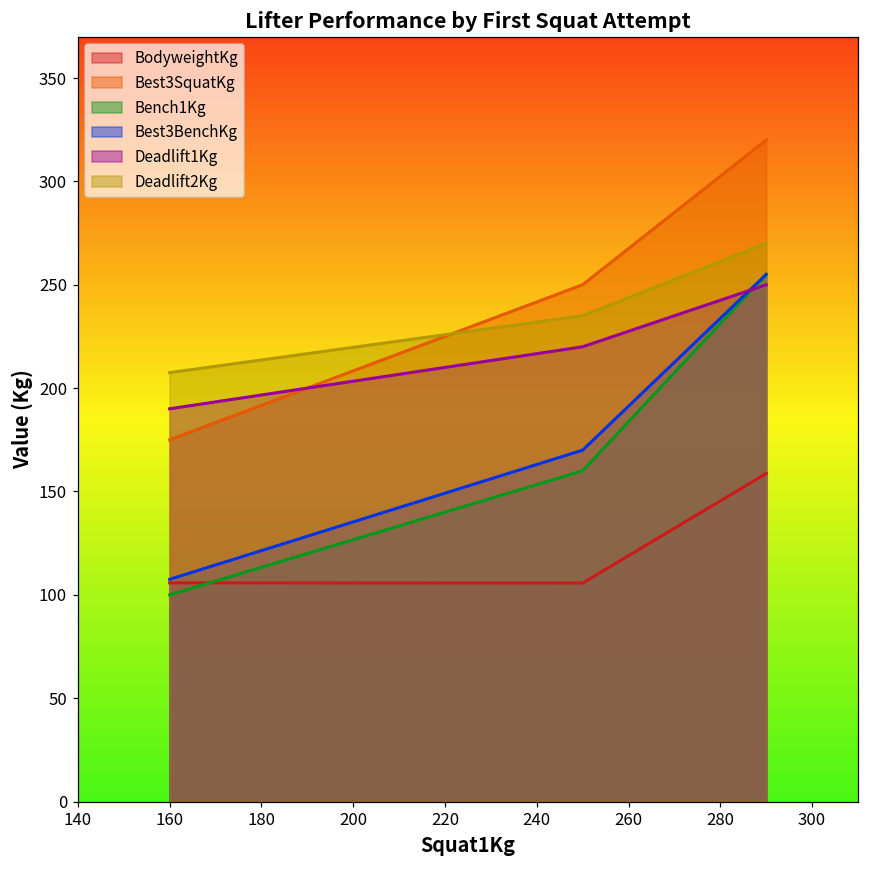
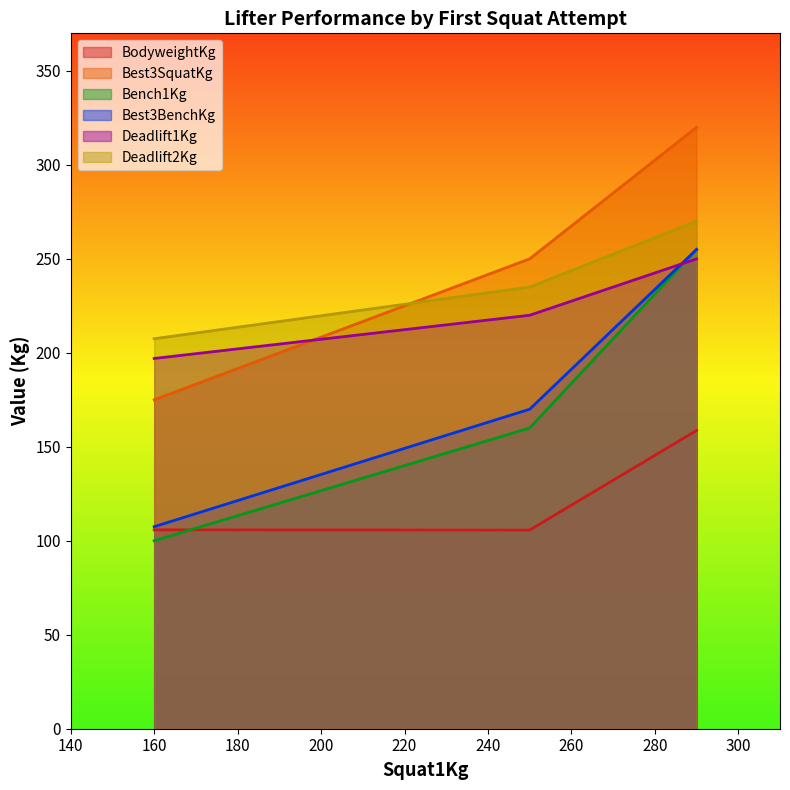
Deadlift1Kg, 160: 190 -> 197
